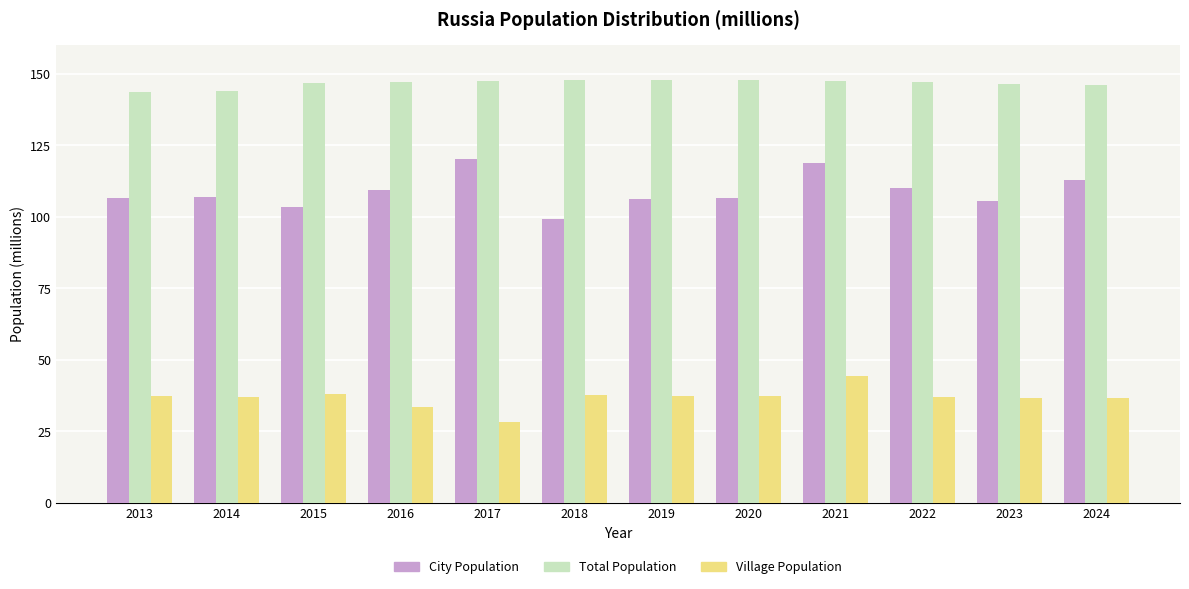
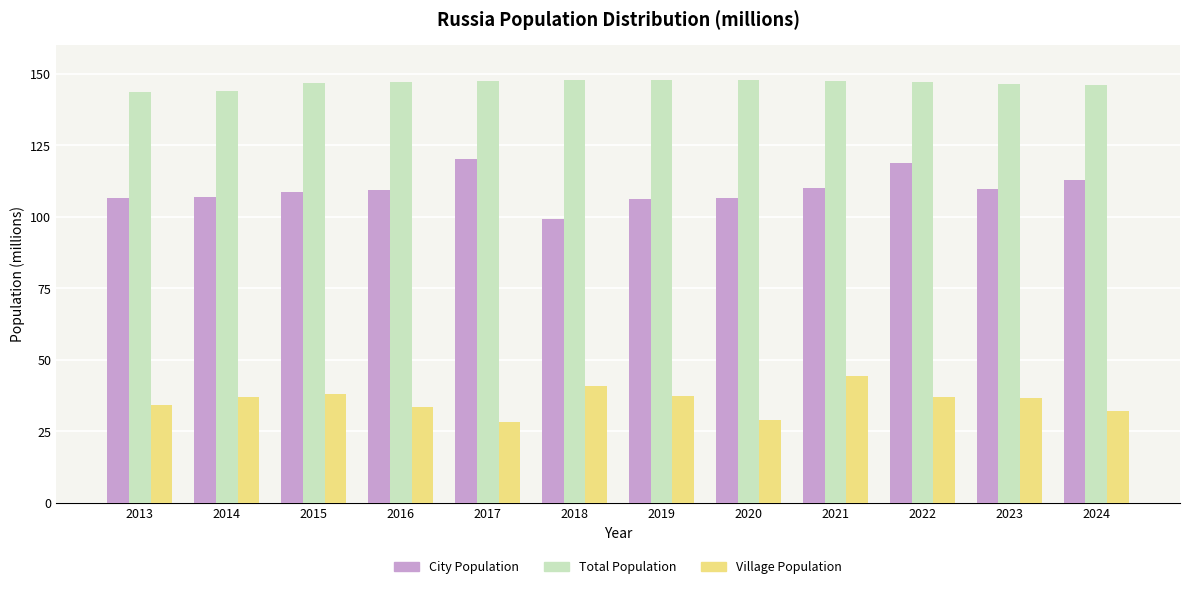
Village Population, 2013: 37 -> 34
City Population, 2015: 104 -> 109
Village Population, 2018: 38 -> 41
Village Population, 2020: 37 -> 29
City Population, 2021: 119 -> 110
City Population, 2022: 110 -> 119
City Population, 2023: 106 -> 110
Village Population, 2024: 37 -> 32
